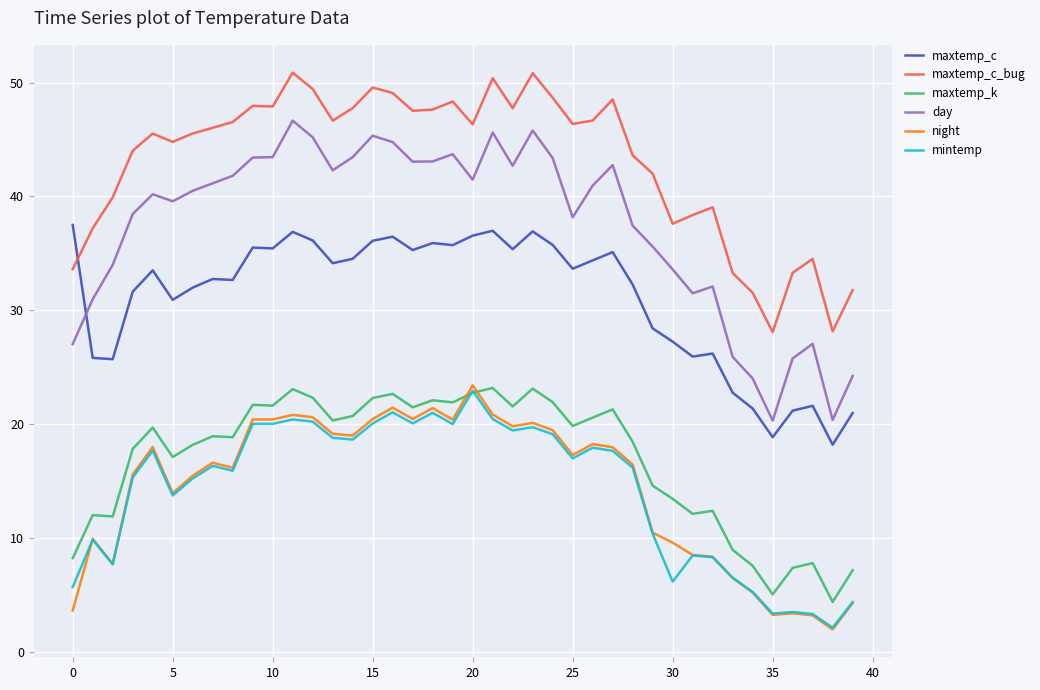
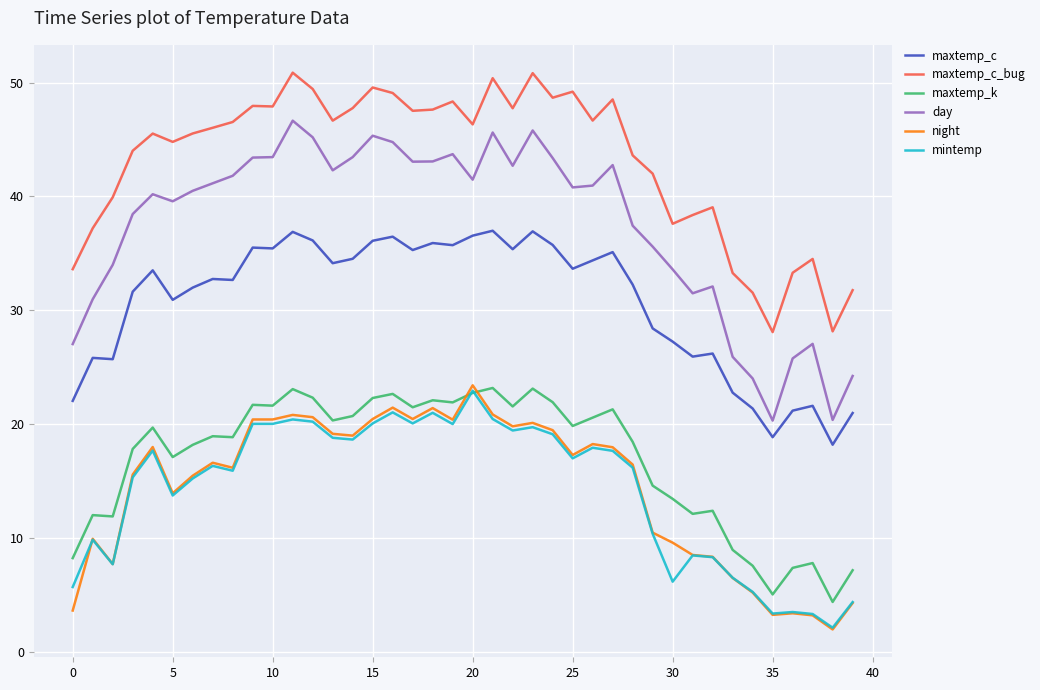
maxtemp_c, 0: 37.5 -> 22.0
maxtemp_c_bug, 25: 46.4 -> 49.2
day, 25: 38.2 -> 40.8
